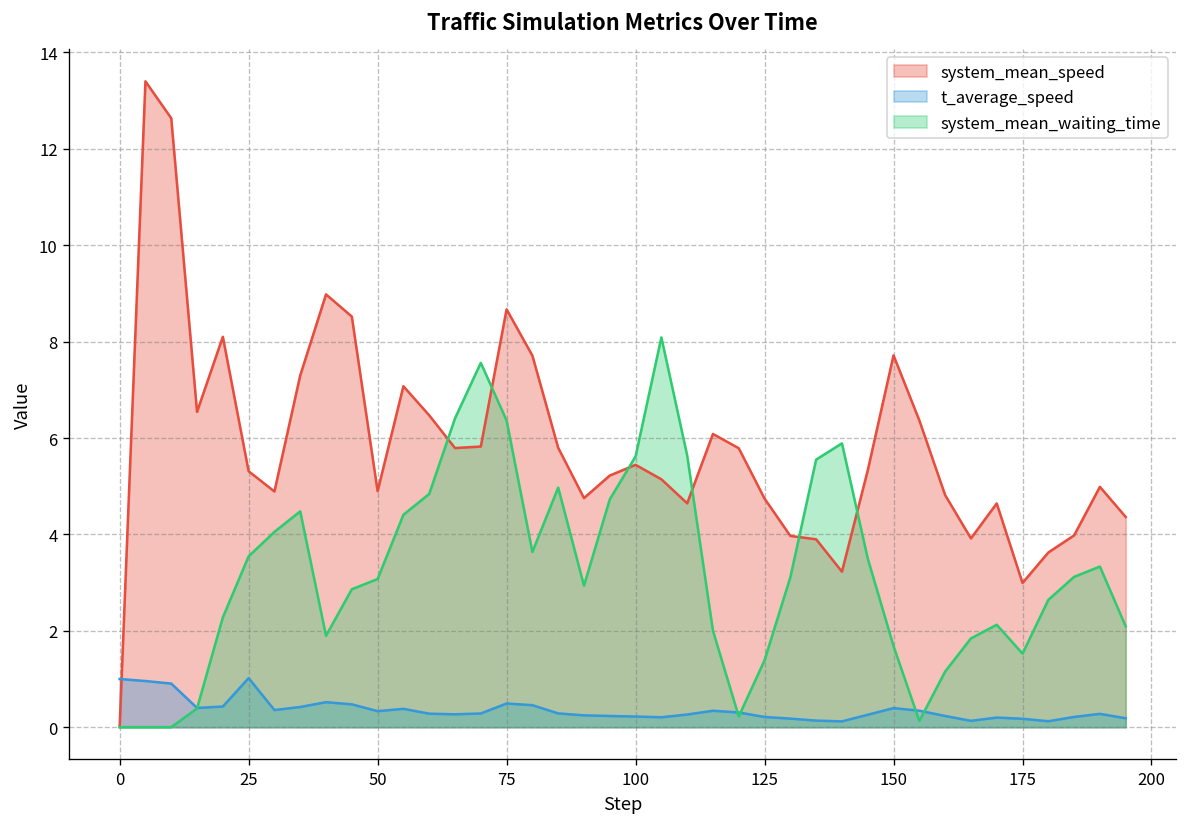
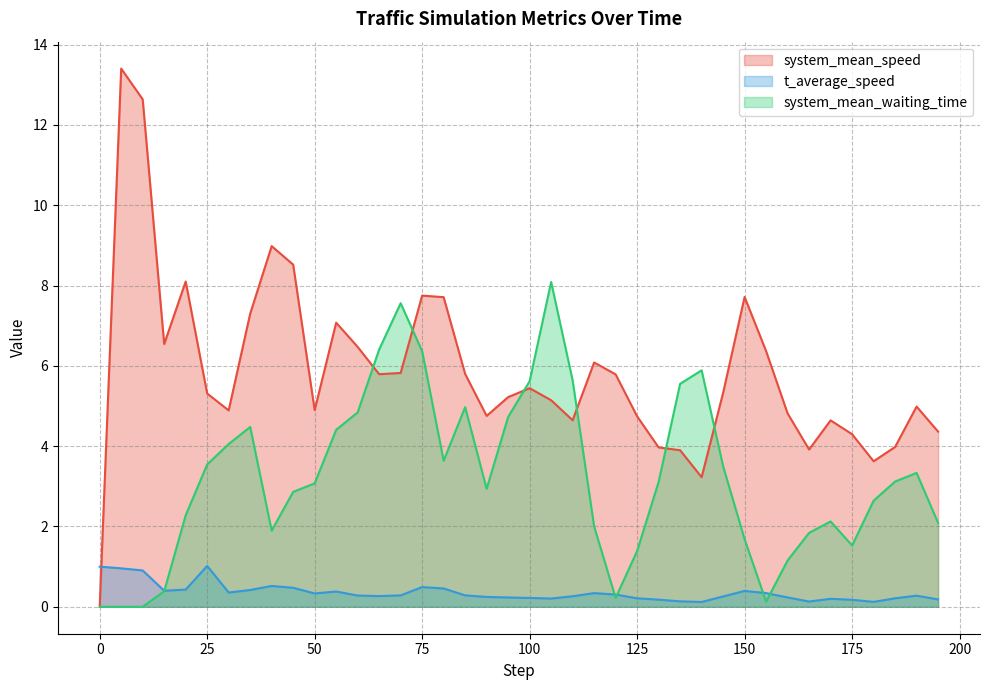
system_mean_speed, 75: 8.7 -> 7.7
system_mean_speed, 175: 3.0 -> 4.3
